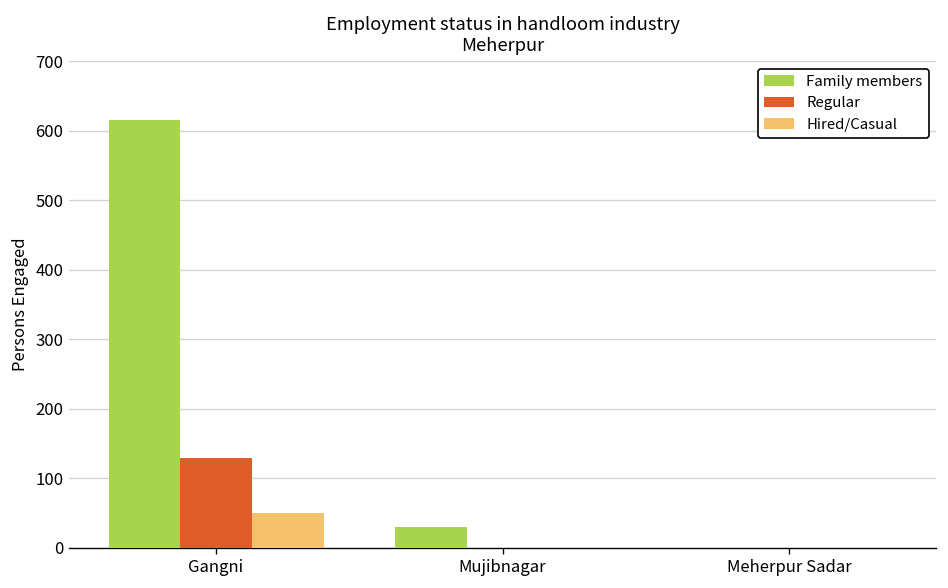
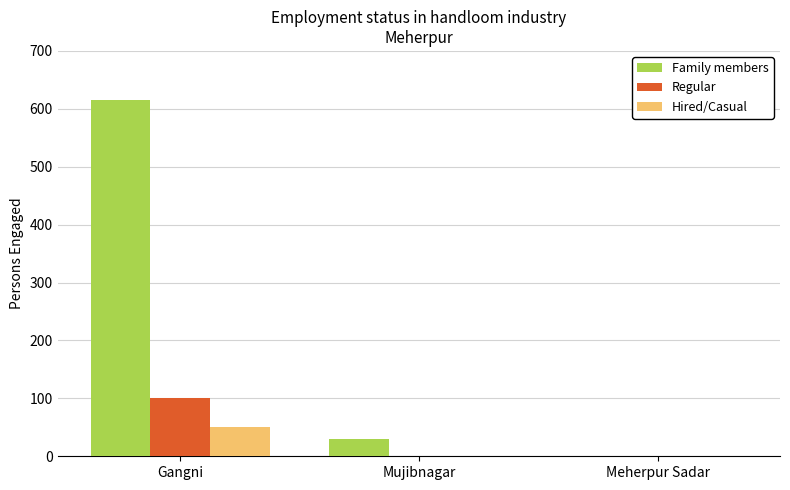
Regular, Gangni: 130 -> 100
